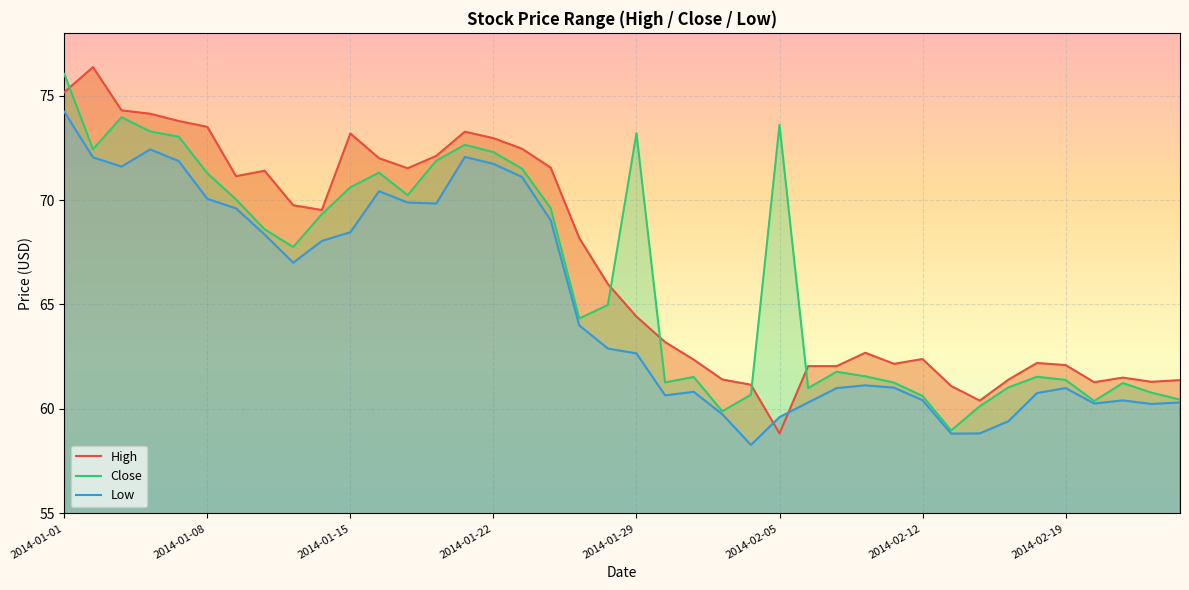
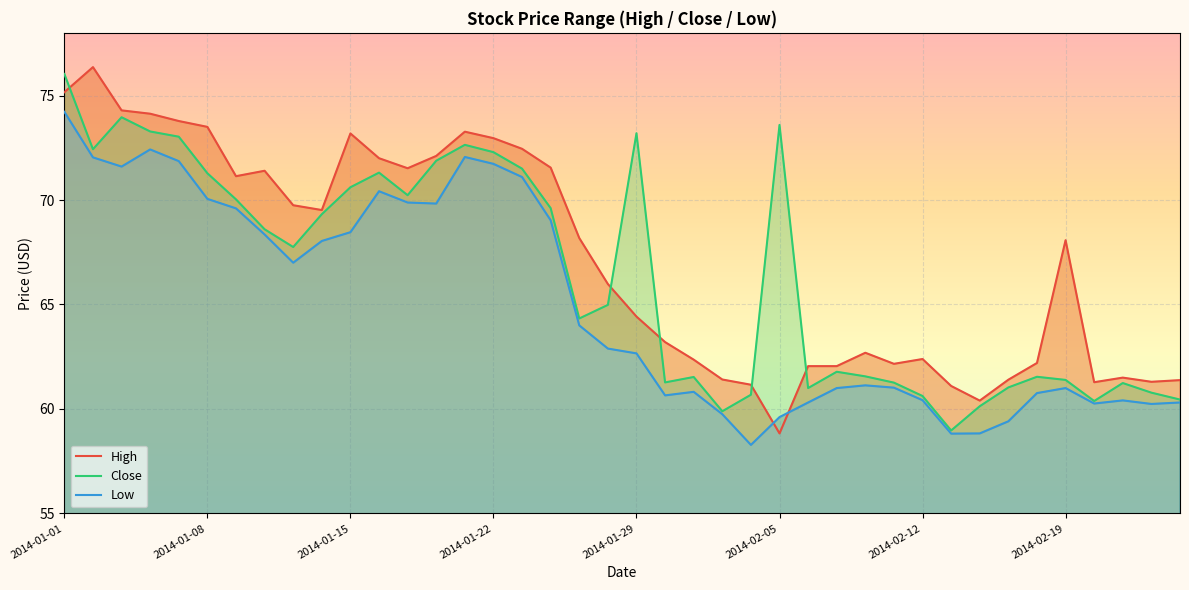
High, 2014-02-19: 62.1 -> 68.1
